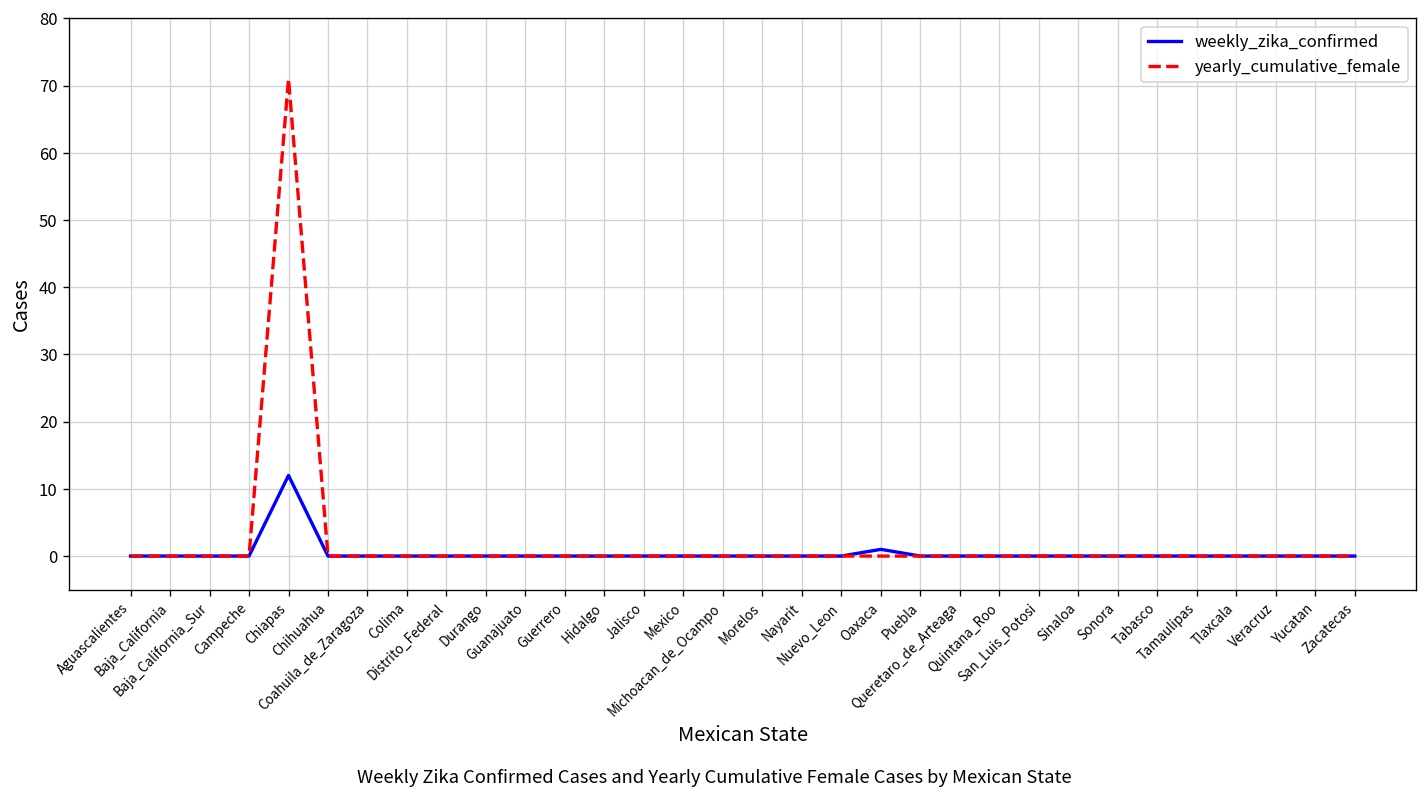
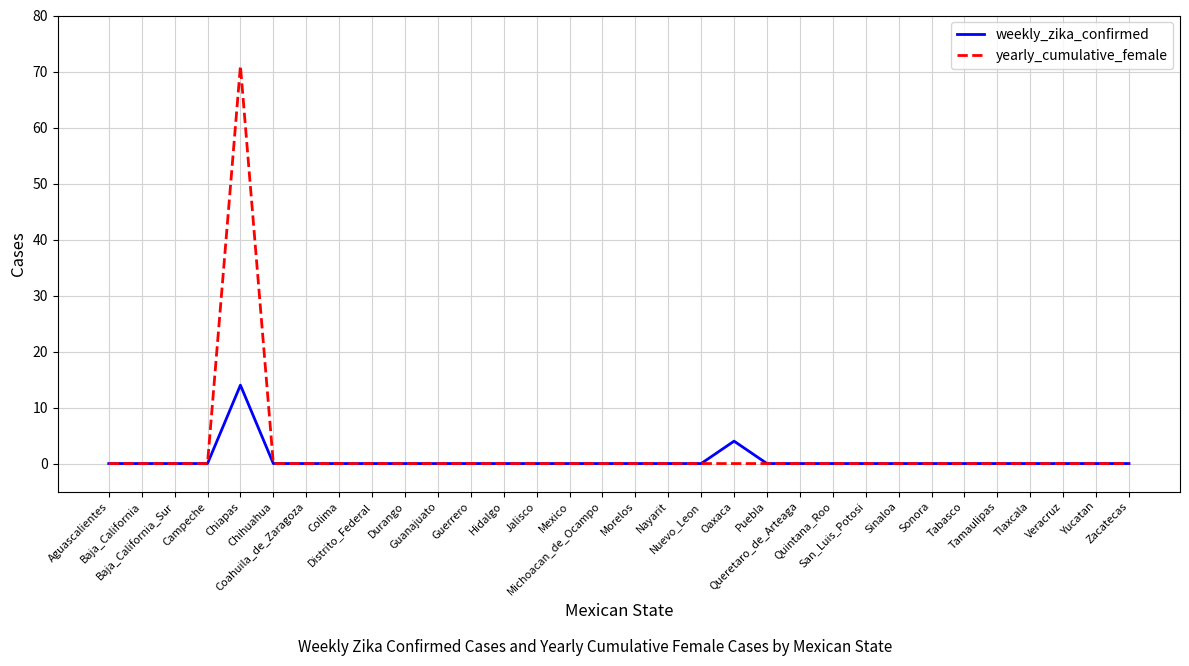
weekly_zika_confirmed, Chiapas: 12 -> 14
weekly_zika_confirmed, Oaxaca: 1 -> 4
